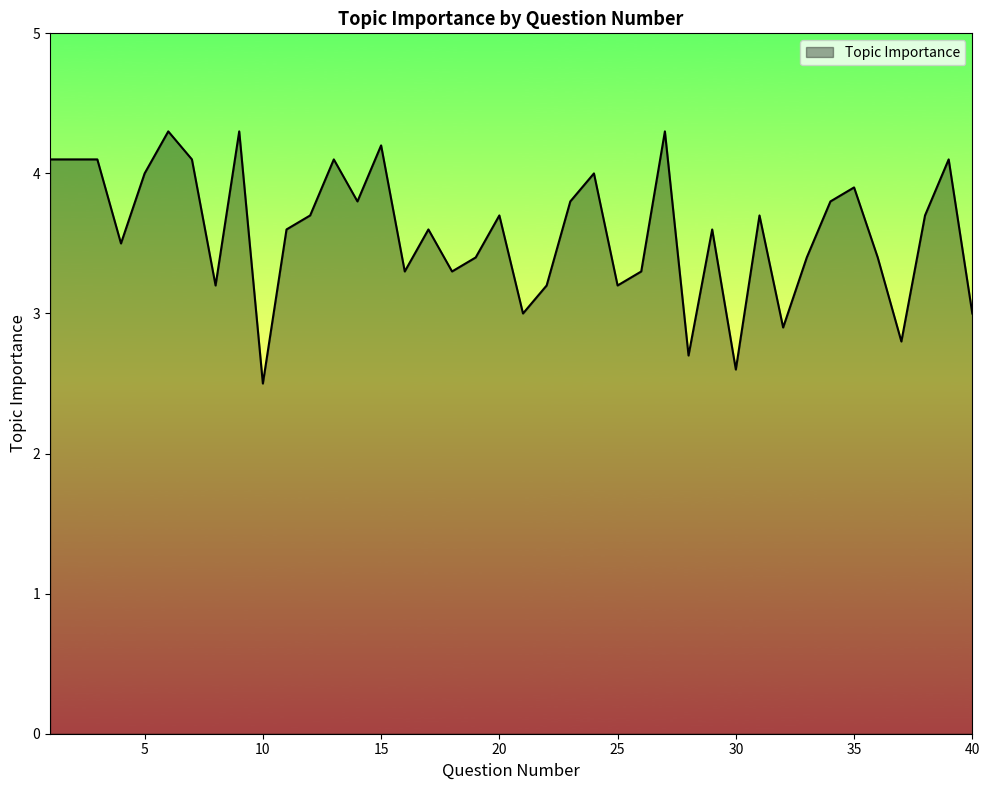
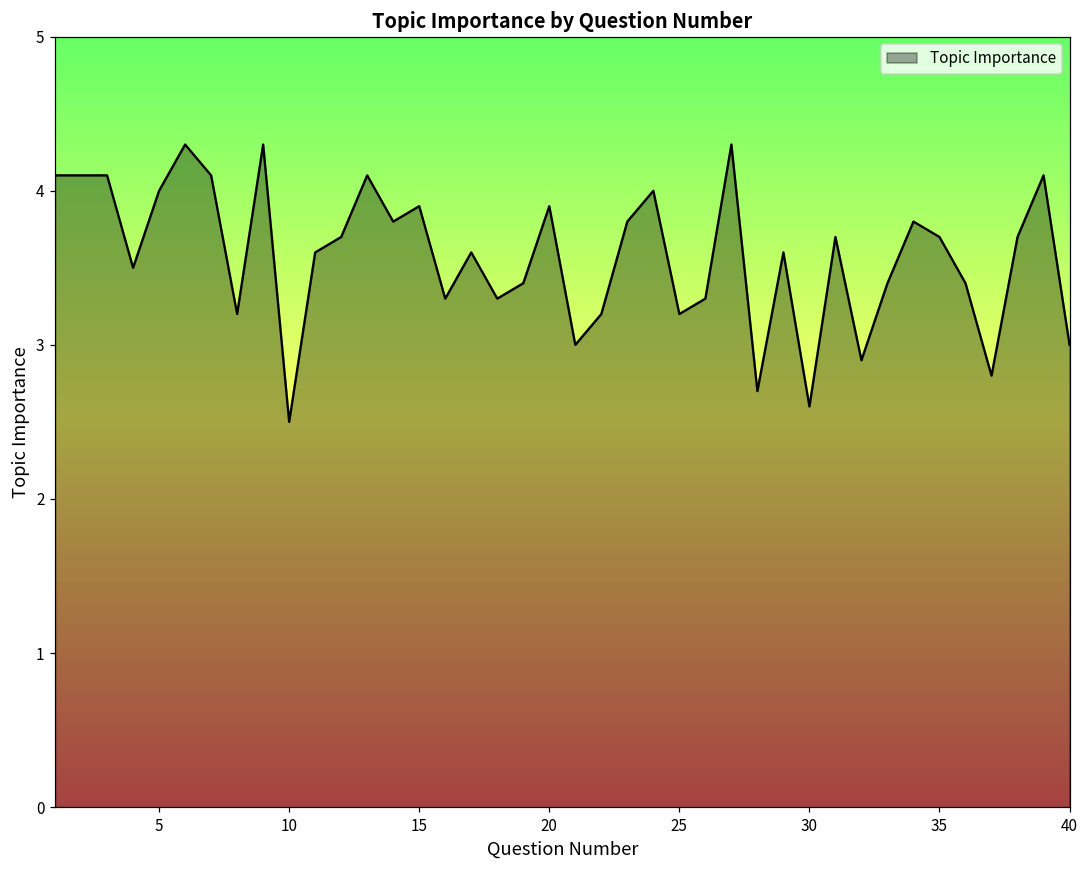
15: 4.2 -> 3.9
20: 3.7 -> 3.9
35: 3.9 -> 3.7
